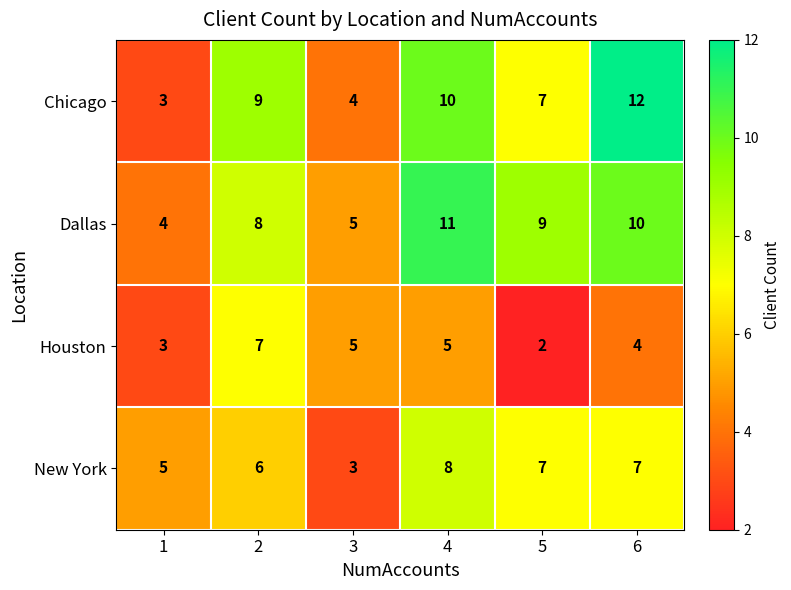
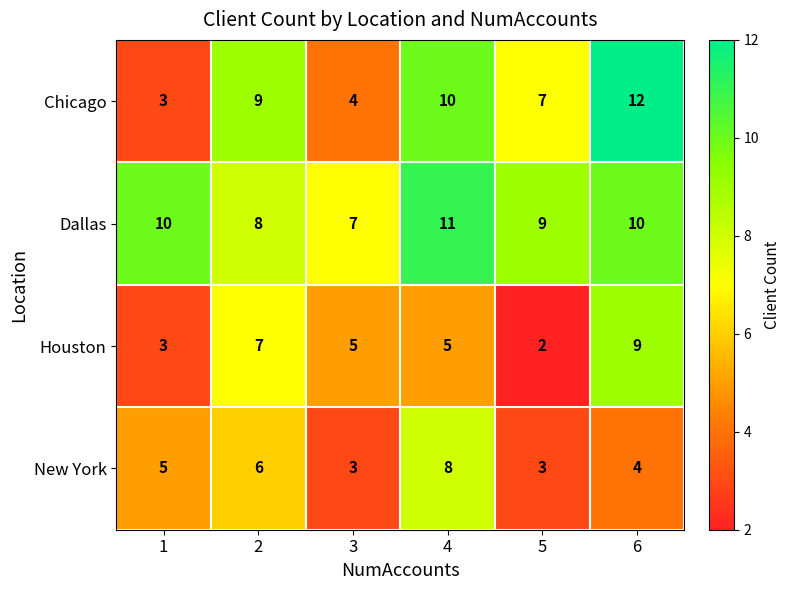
Dallas, 1: 4 -> 10
Dallas, 3: 5 -> 7
Houston, 6: 4 -> 9
New York, 5: 7 -> 3
New York, 6: 7 -> 4
